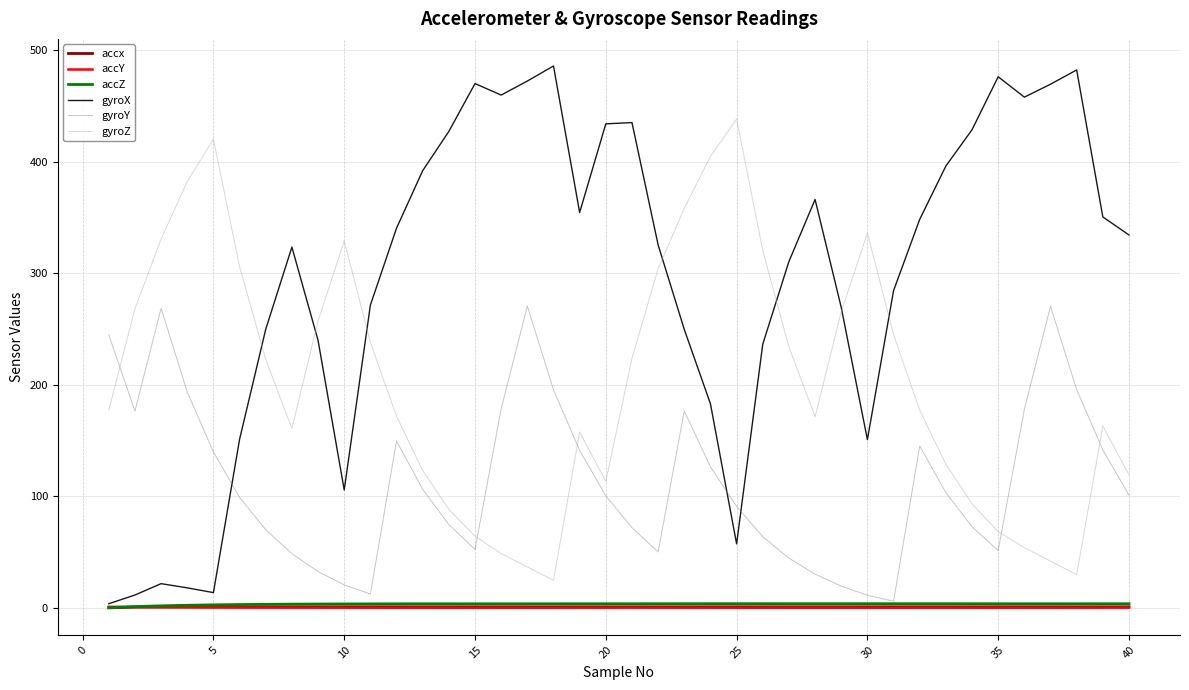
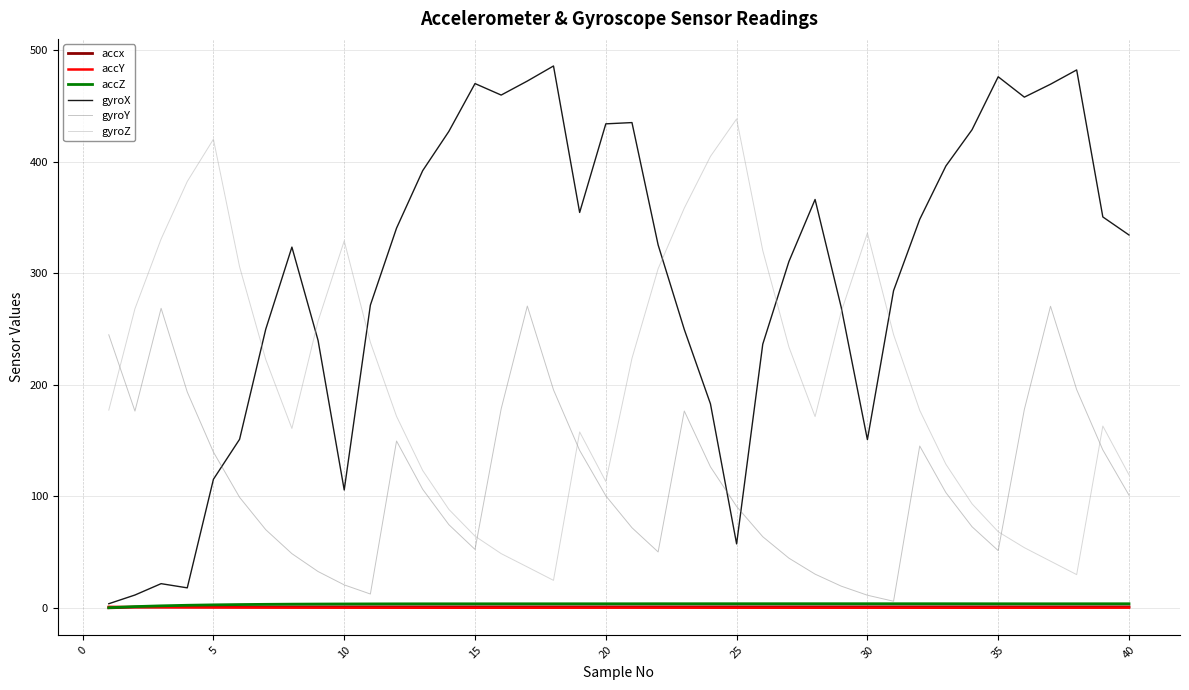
gyroX, 5: 14 -> 115
